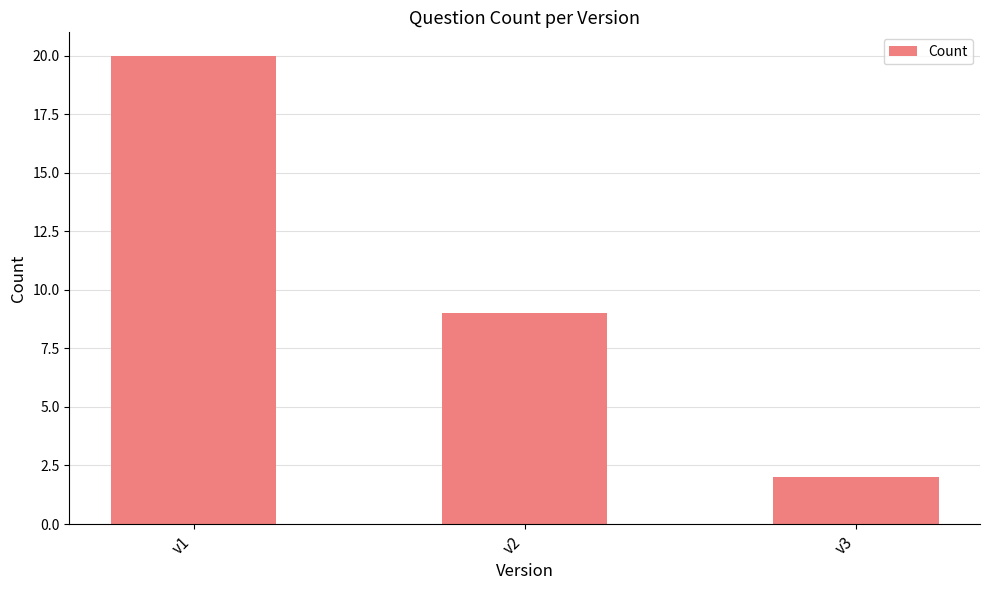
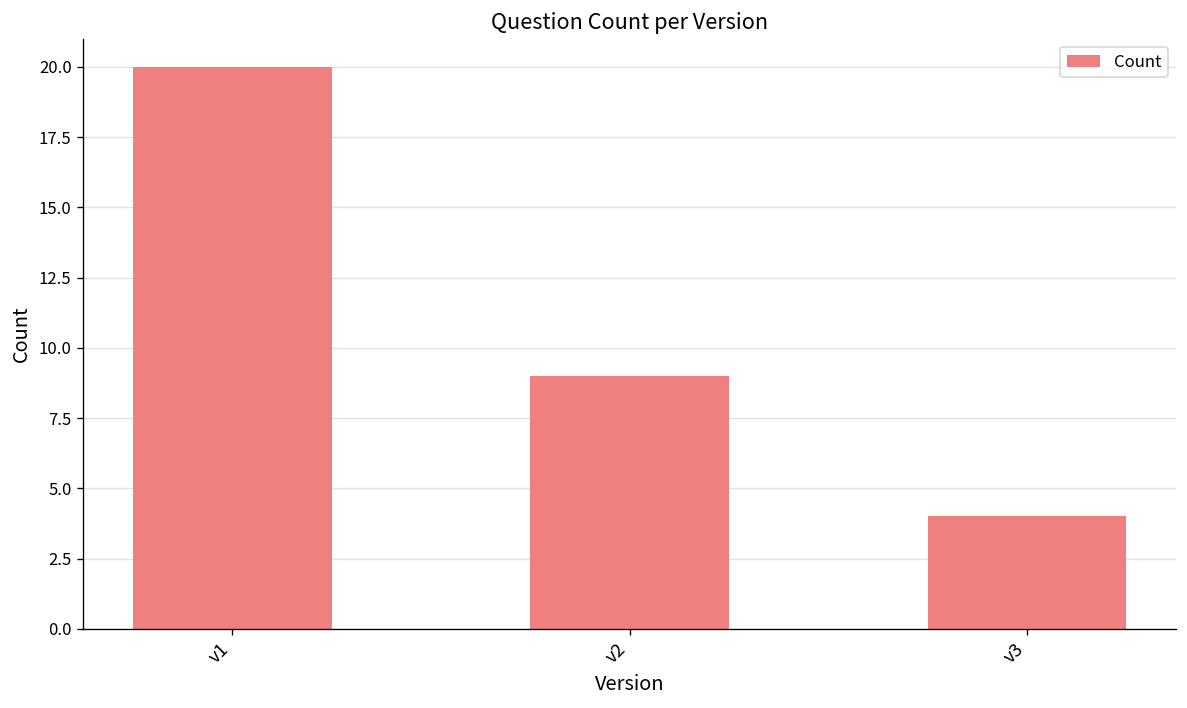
v3: 2 -> 4
